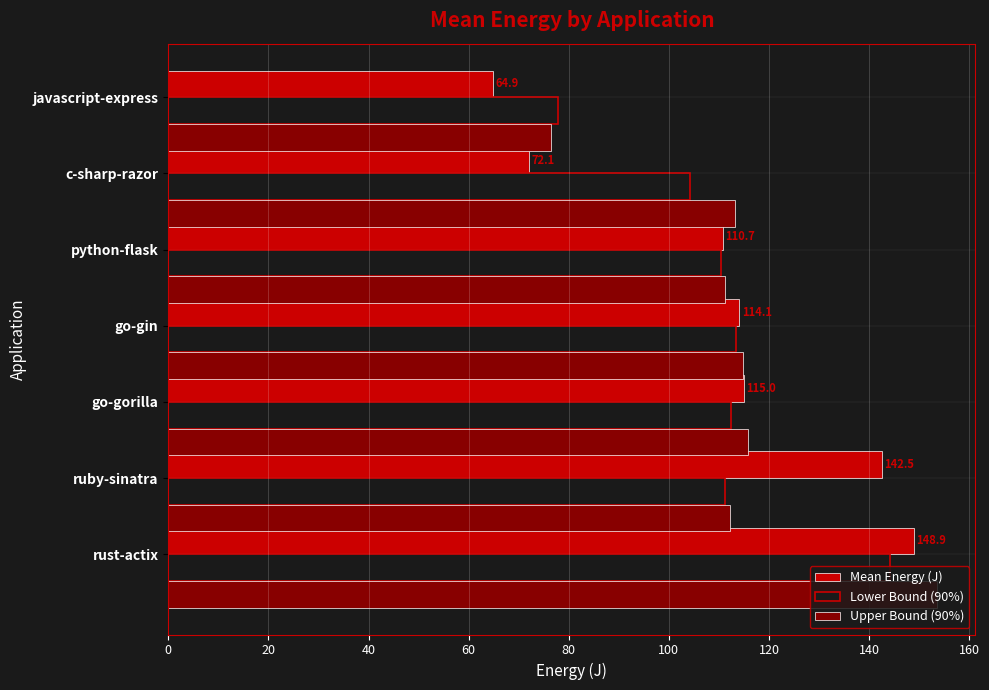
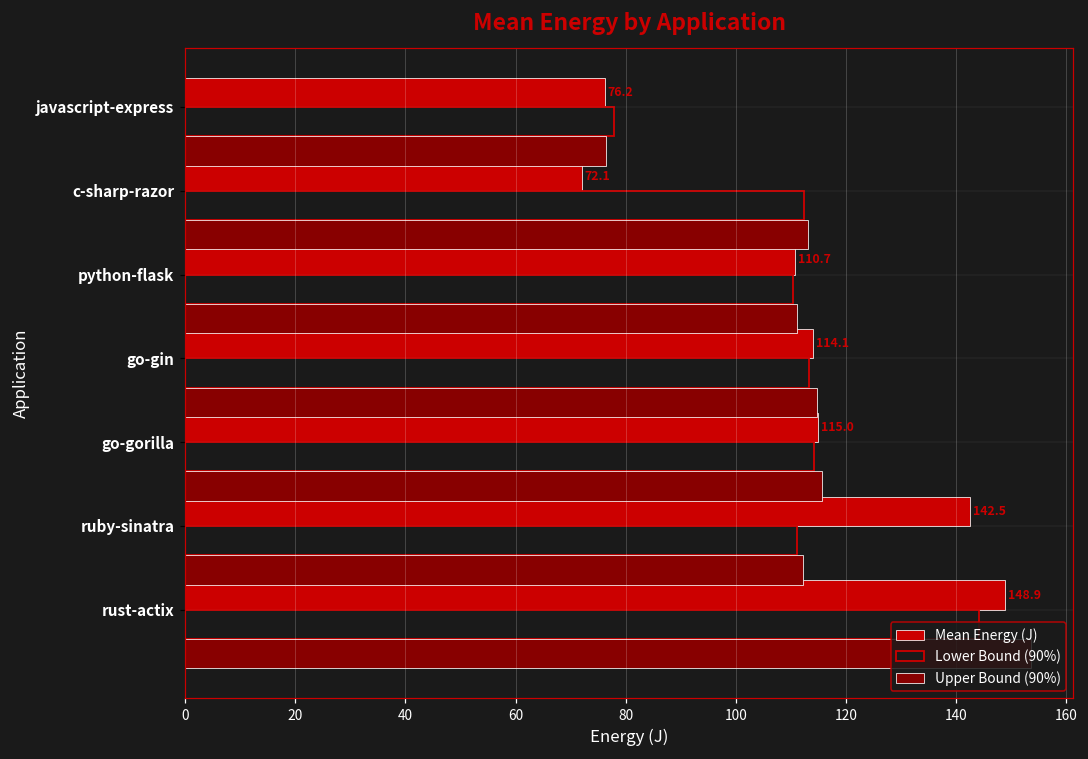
Mean Energy (J), javascript-express: 64.9 -> 76.2
Lower Bound (90%), c-sharp-razor: 104 -> 112
Lower Bound (90%), go-gorilla: 112 -> 114
